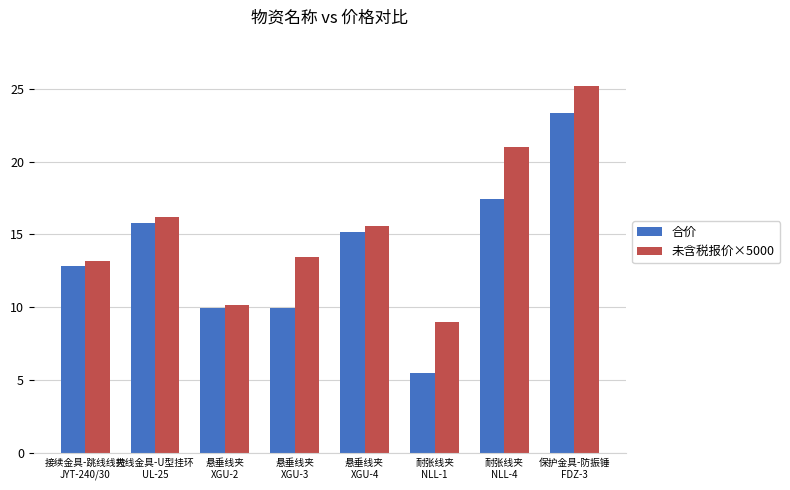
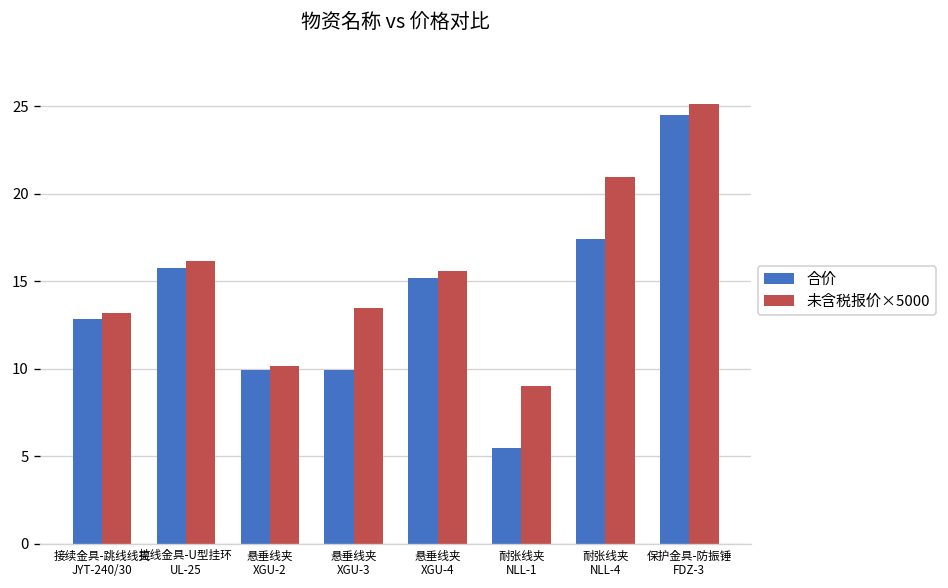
合价, 保护金具-防振锤 FDZ-3: 23.3 -> 24.5
